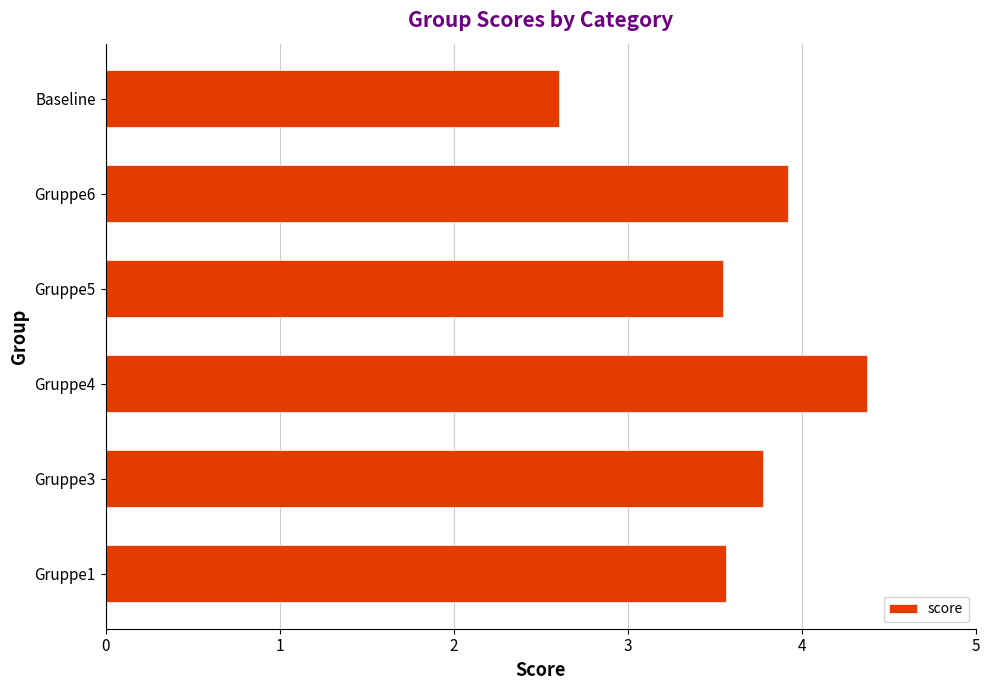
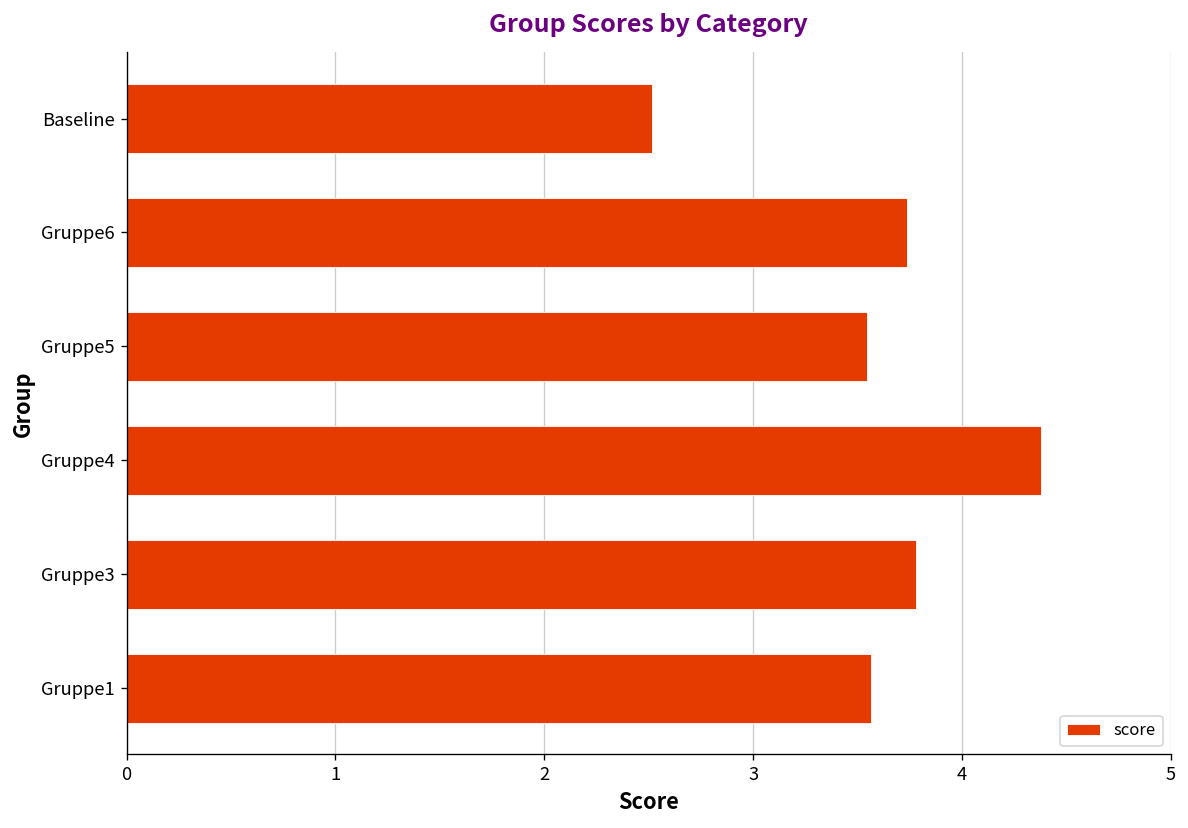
Baseline: 2.61 -> 2.51
Gruppe6: 3.92 -> 3.74
